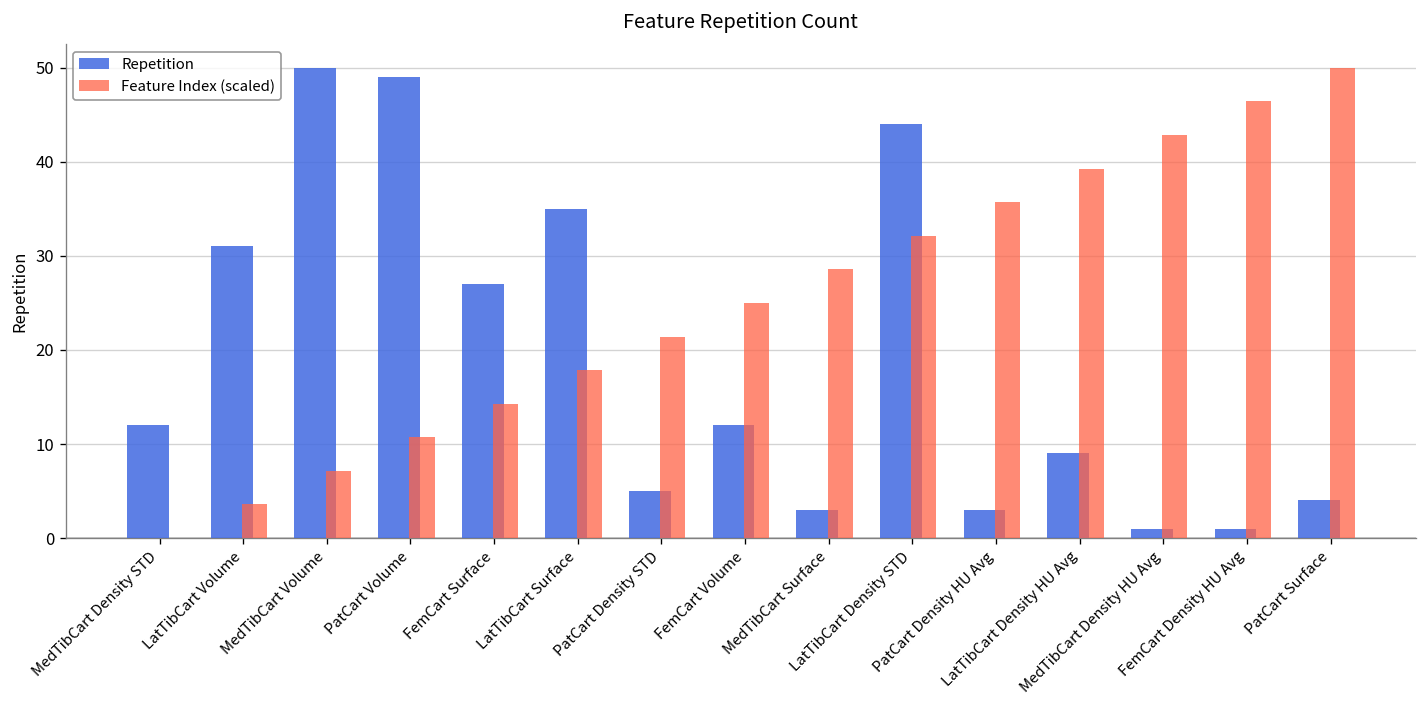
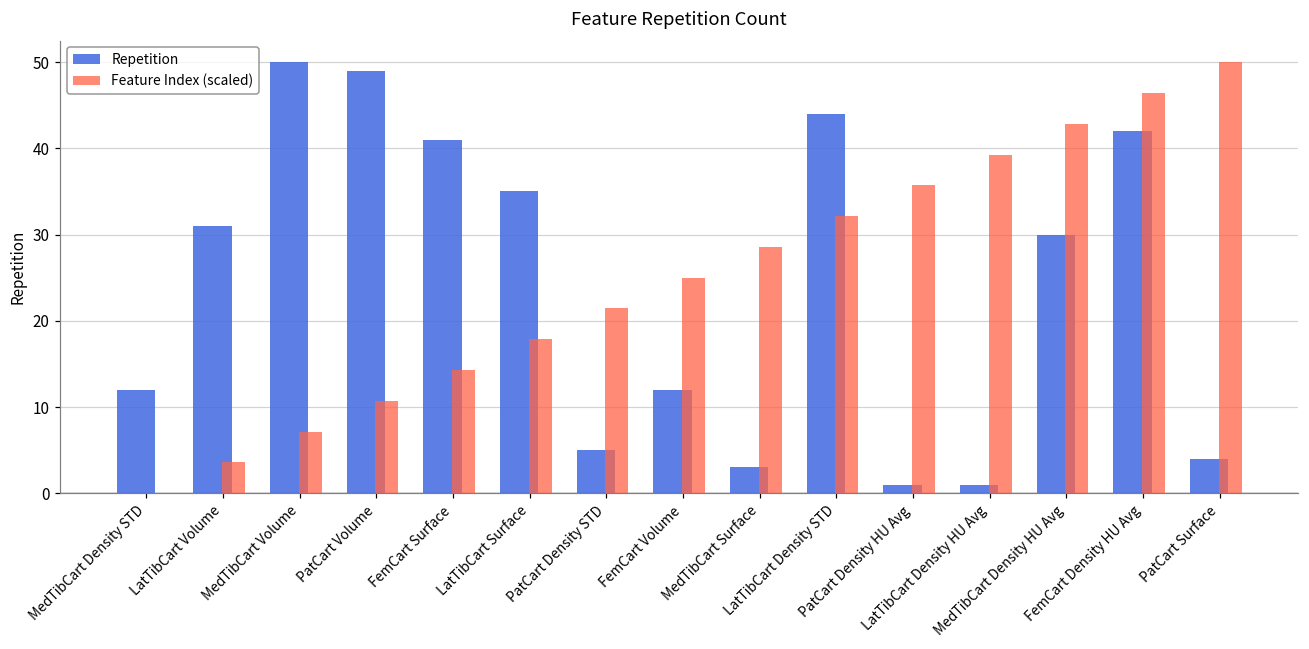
Repetition, FemCart Surface: 27 -> 41
Repetition, PatCart Density HU Avg: 3 -> 1
Repetition, LatTibCart Density HU Avg: 9 -> 1
Repetition, MedTibCart Density HU Avg: 1 -> 30
Repetition, FemCart Density HU Avg: 1 -> 42
